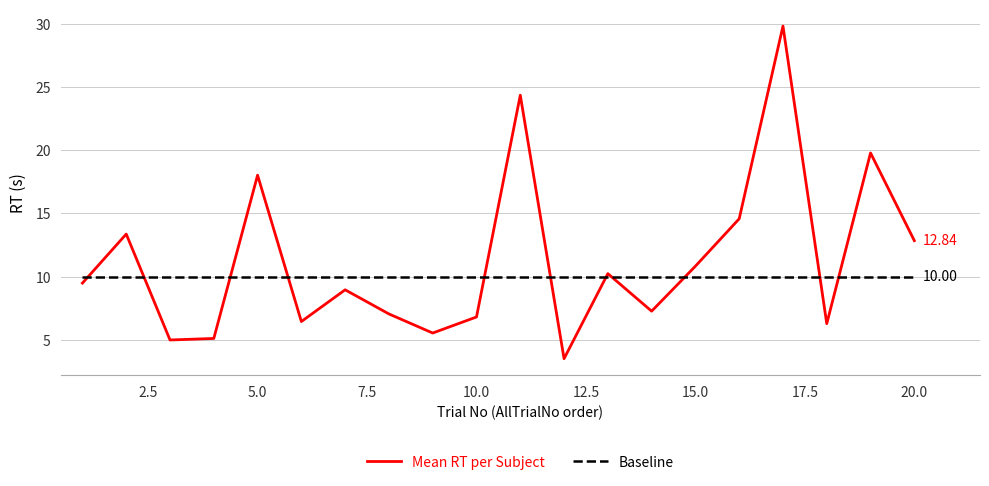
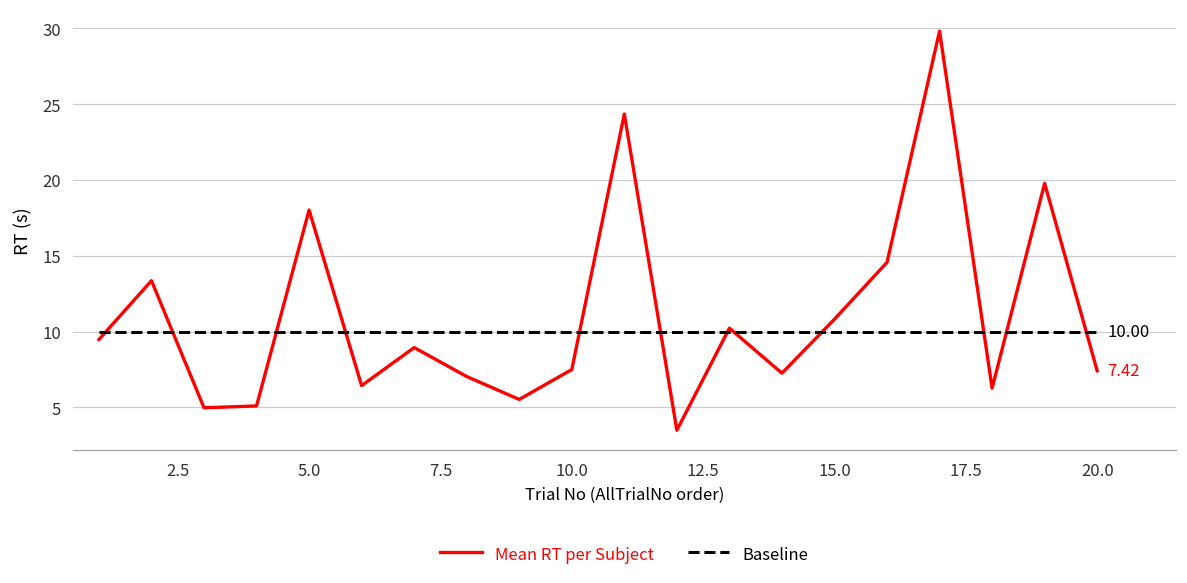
Mean RT per Subject, 10.0: 6.8 -> 7.5
Mean RT per Subject, 20.0: 12.84 -> 7.42
